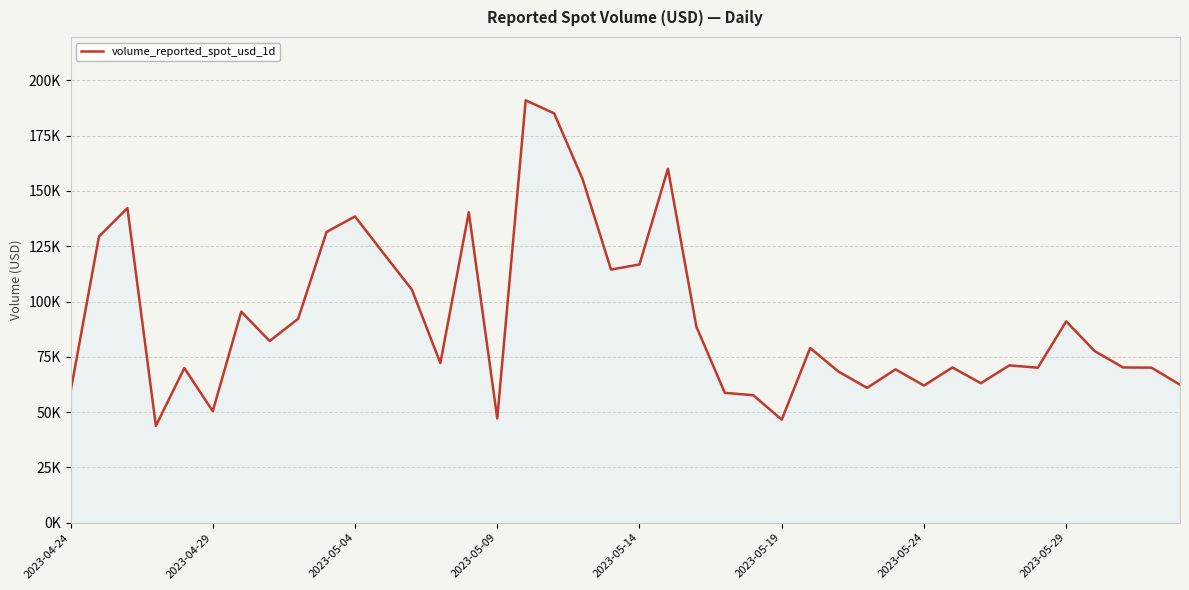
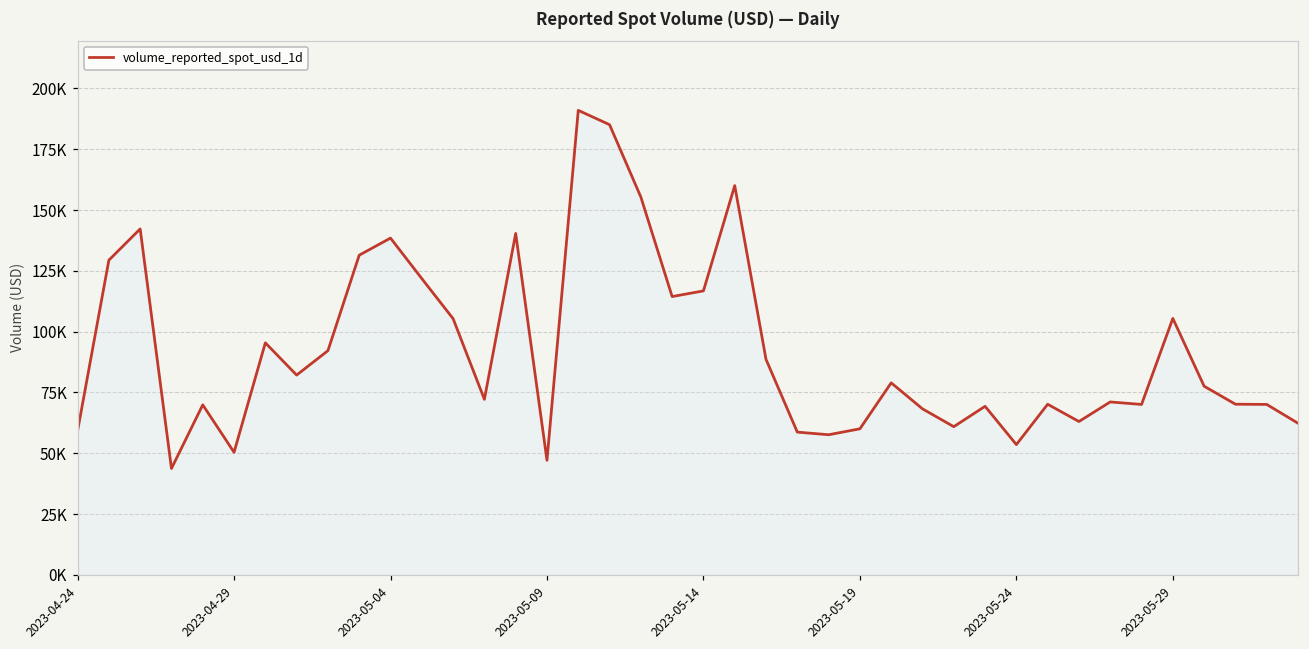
2023-05-19: 47000 -> 60000
2023-05-24: 62000 -> 54000
2023-05-29: 91000 -> 105000
